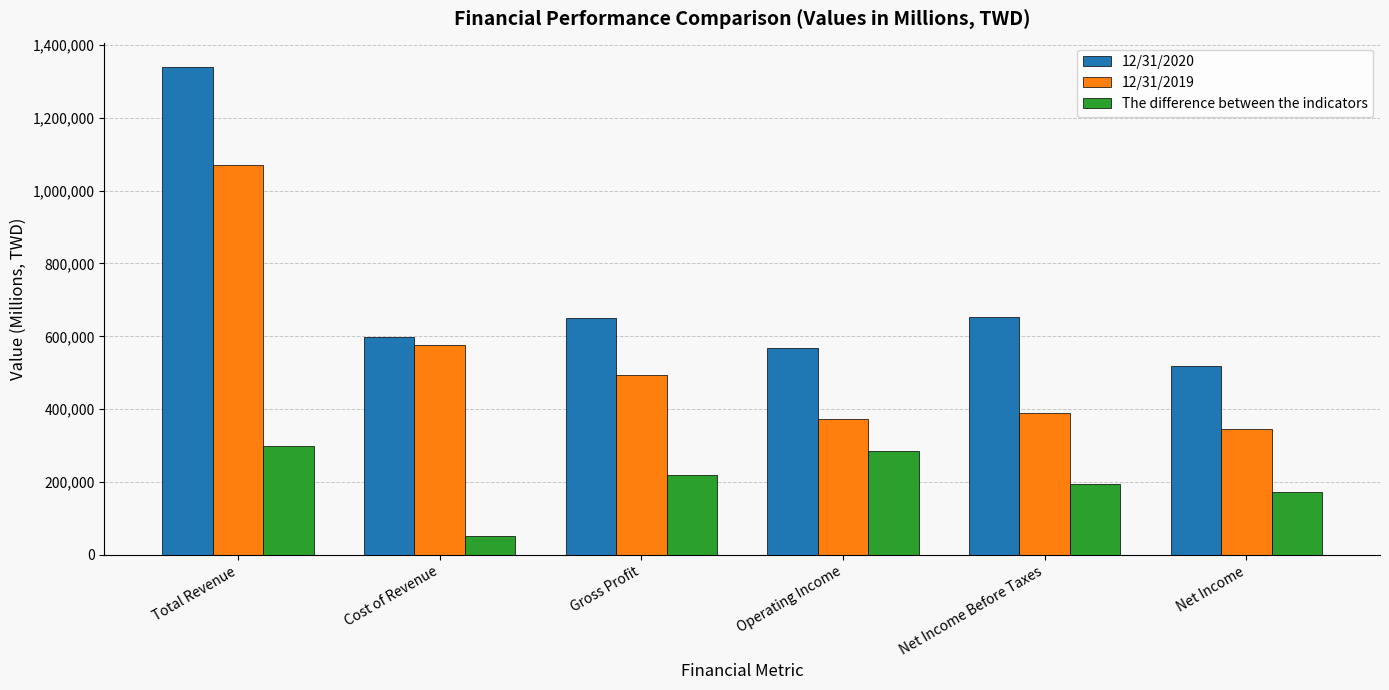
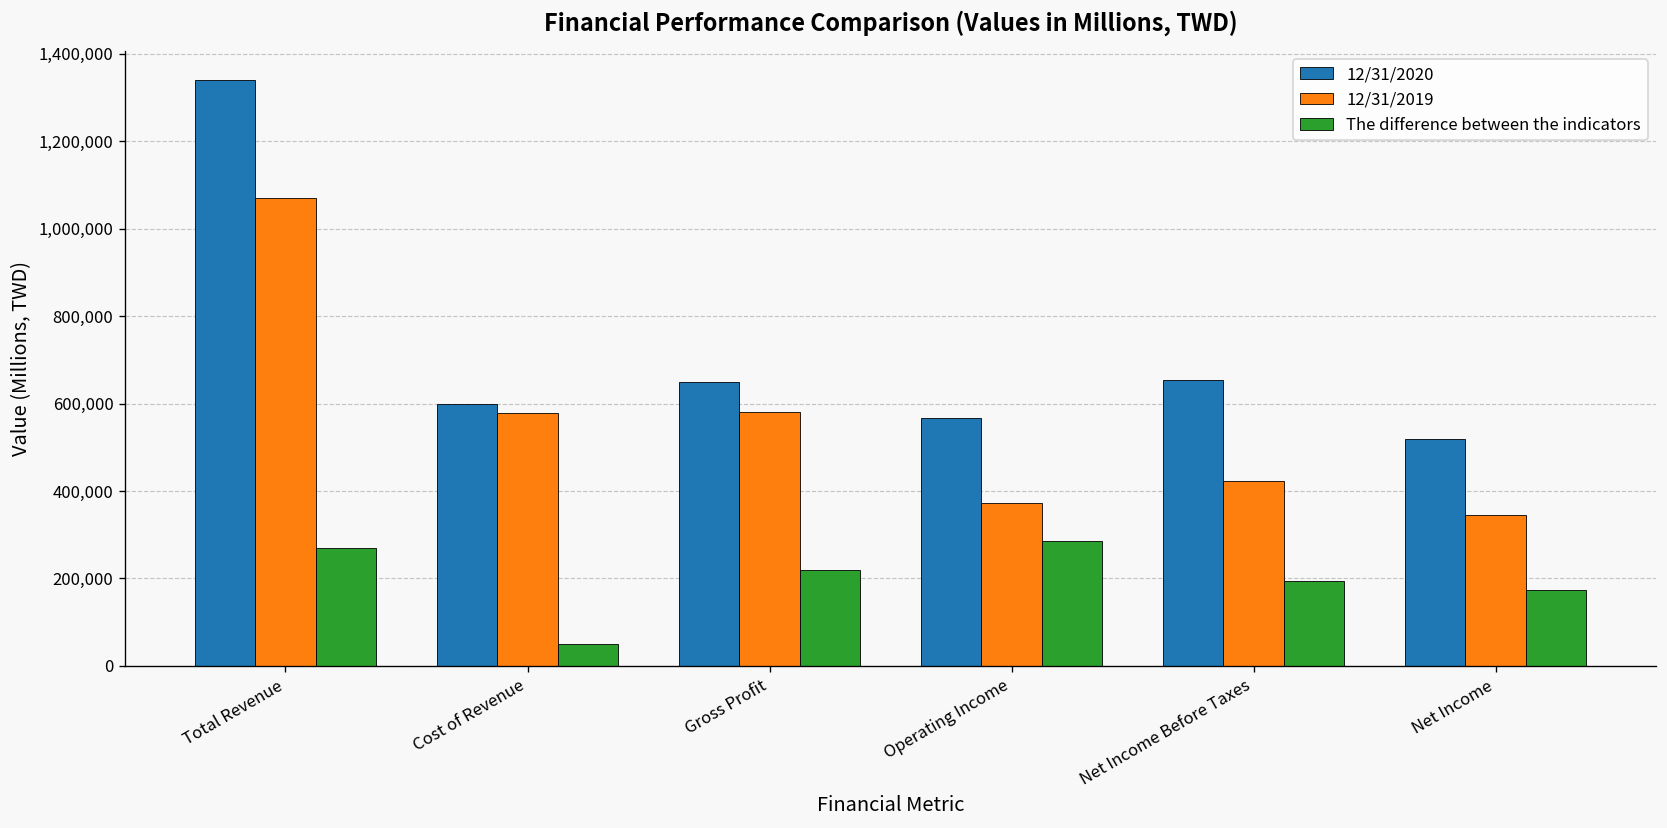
The difference between the indicators, Total Revenue: 300,000 -> 270,000
12/31/2019, Gross Profit: 490,000 -> 580,000
12/31/2019, Net Income Before Taxes: 390,000 -> 420,000
